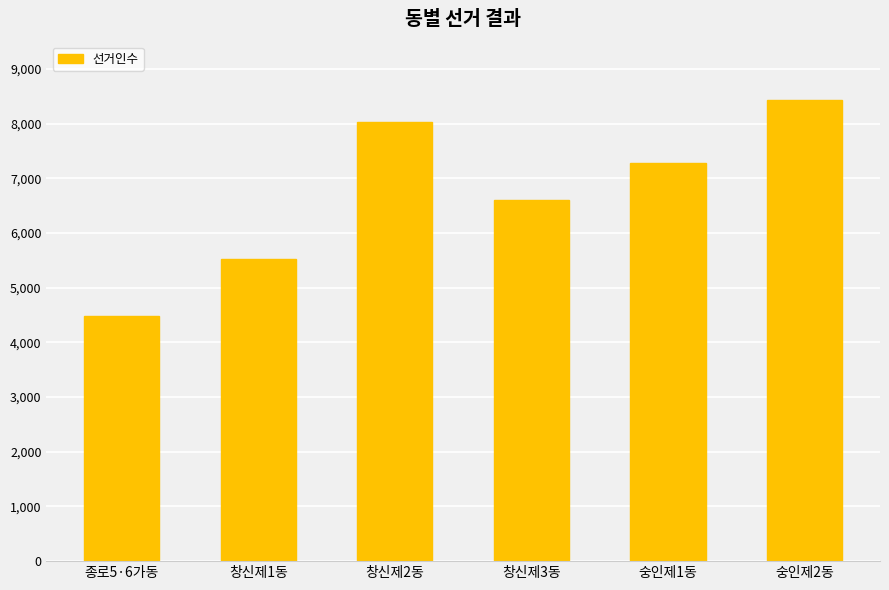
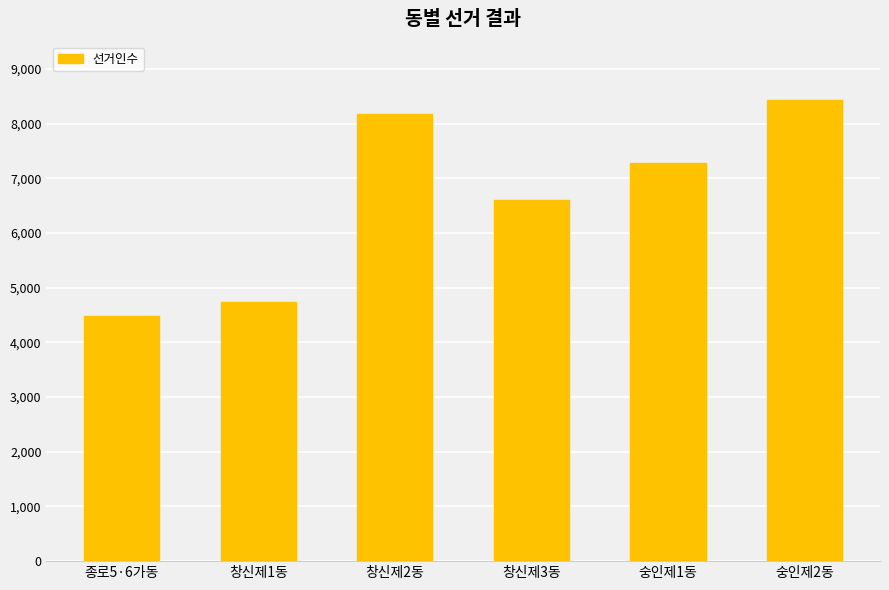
창신제1동: 5,500 -> 4,700
창신제2동: 8,000 -> 8,200
